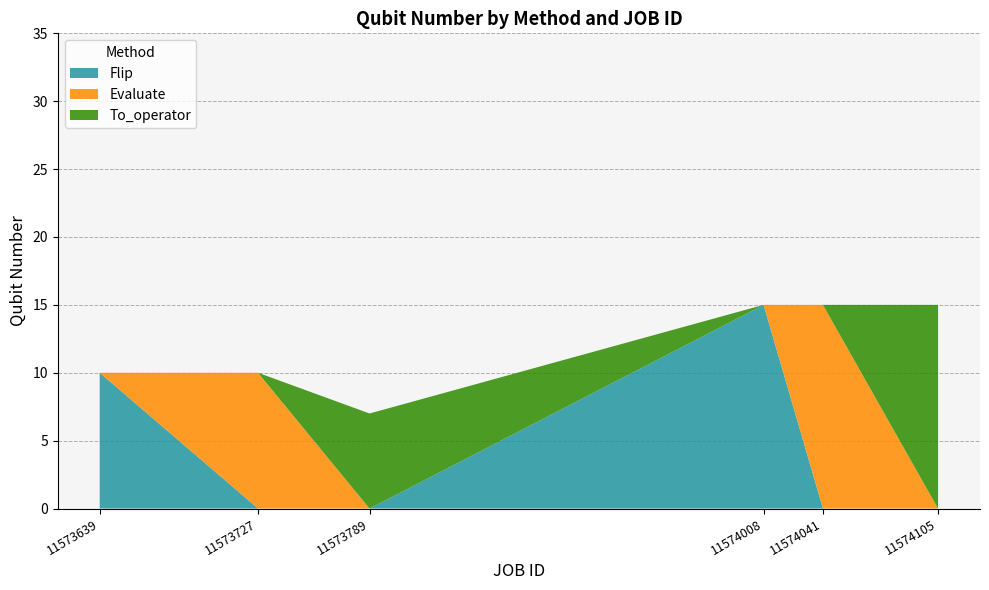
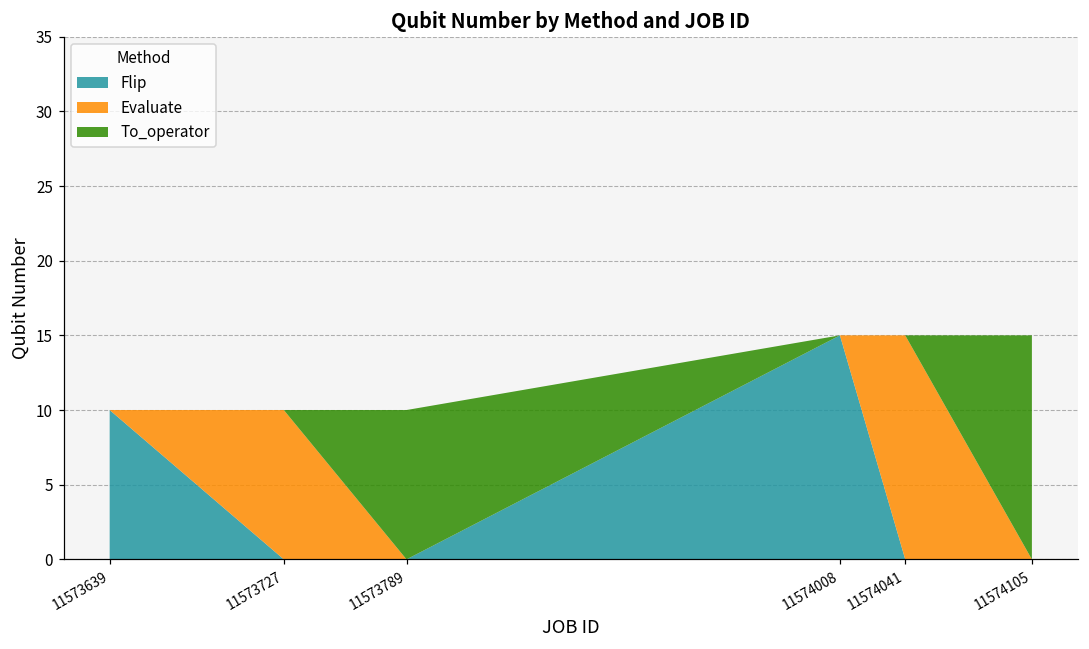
To_operator, 11573789: 7 -> 10
